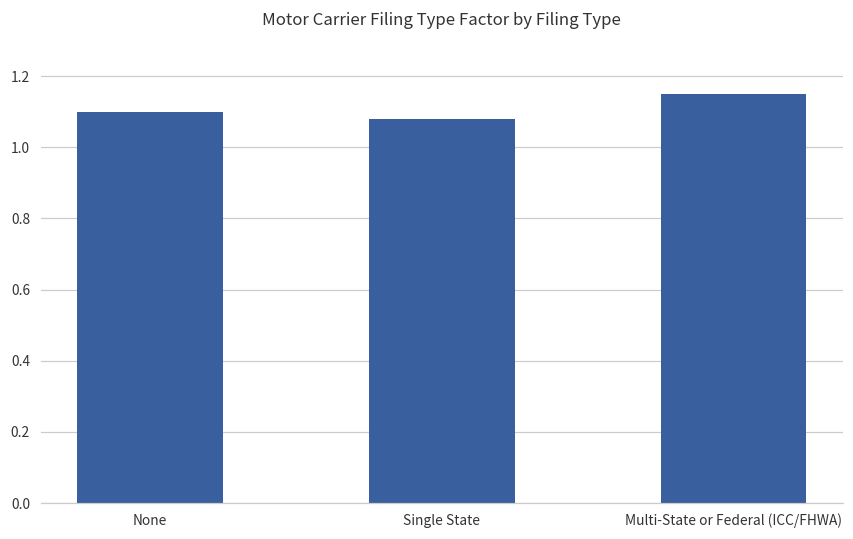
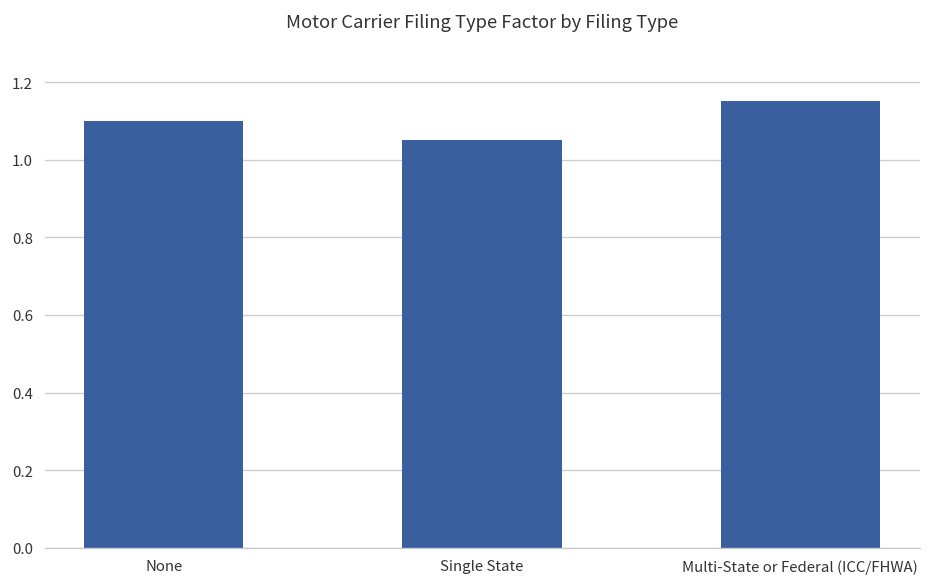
Single State: 1.08 -> 1.05
